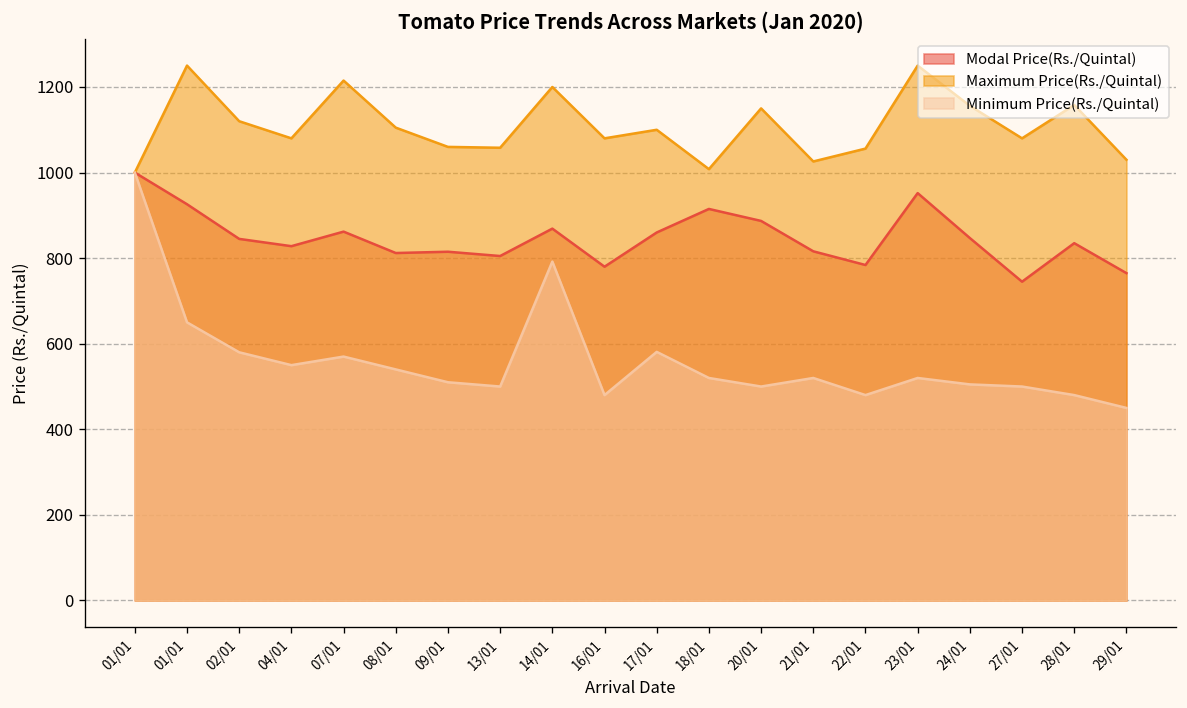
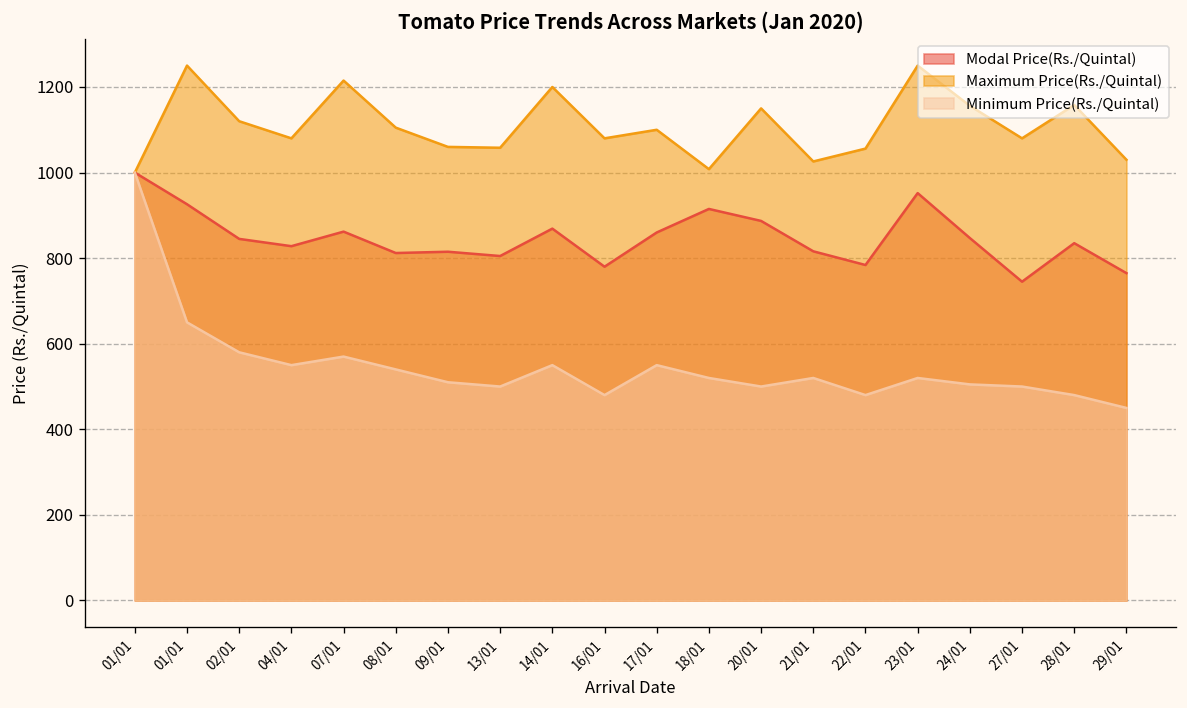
Minimum Price(Rs./Quintal), 14/01: 790 -> 550
Minimum Price(Rs./Quintal), 17/01: 580 -> 550
